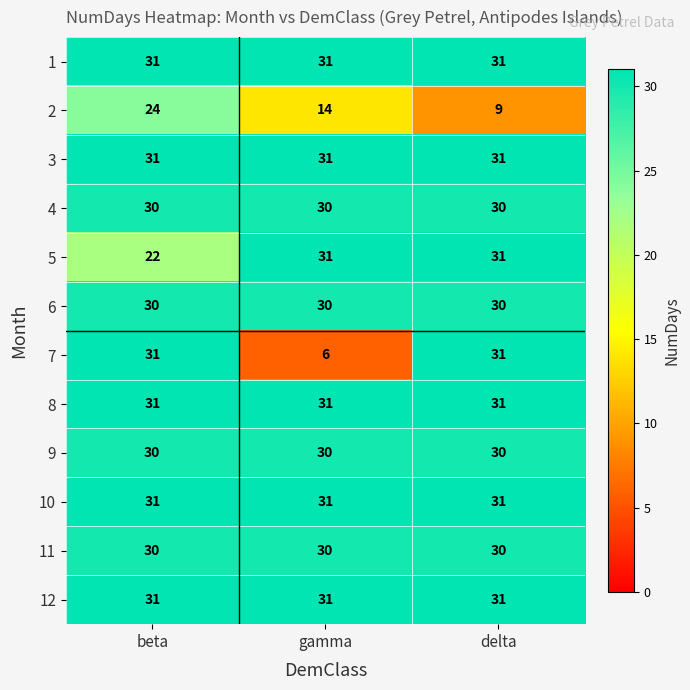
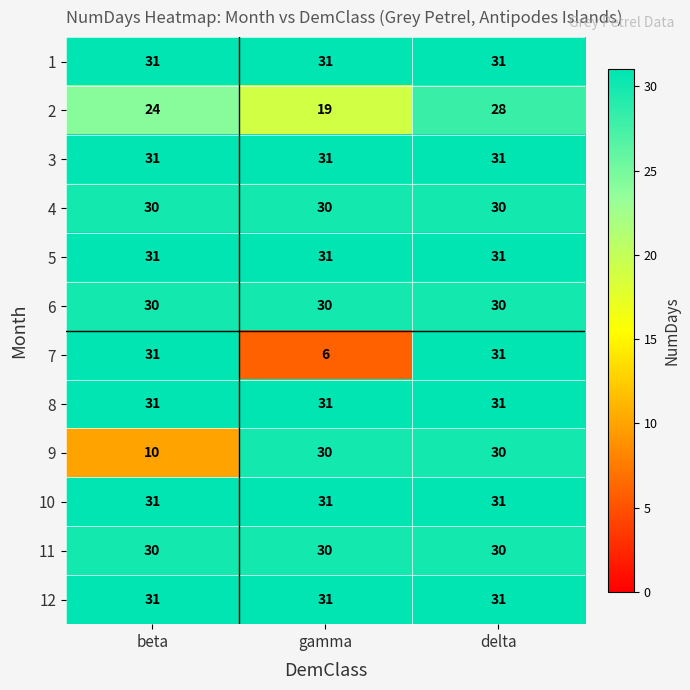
2, gamma: 14 -> 19
2, delta: 9 -> 28
5, beta: 22 -> 31
9, beta: 30 -> 10
